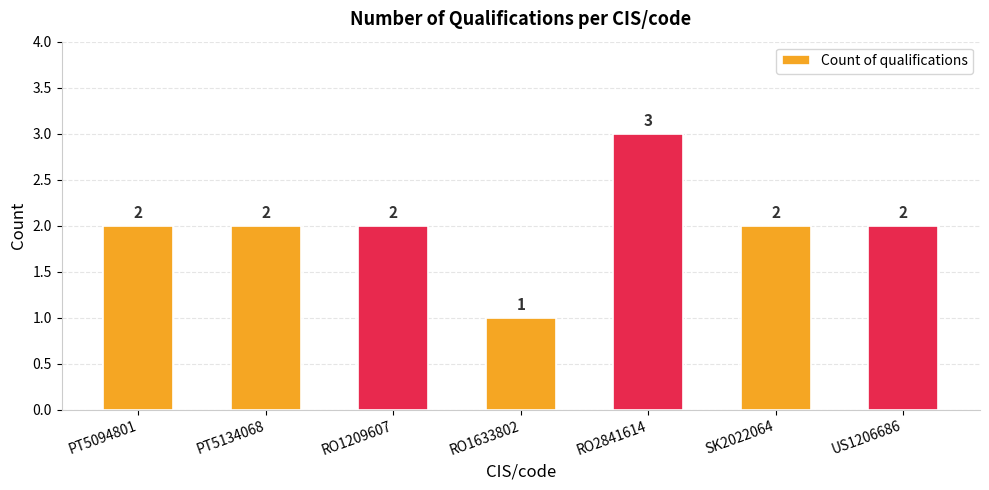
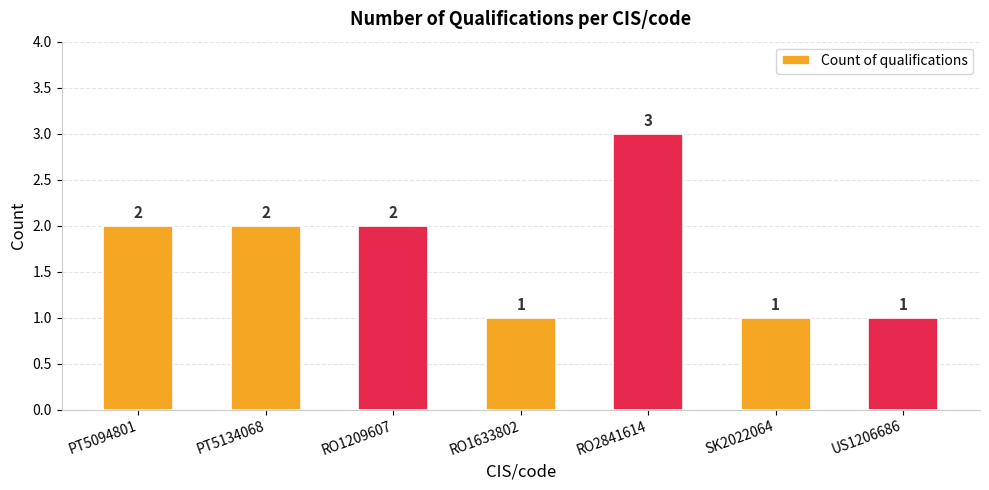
SK2022064: 2 -> 1
US1206686: 2 -> 1
